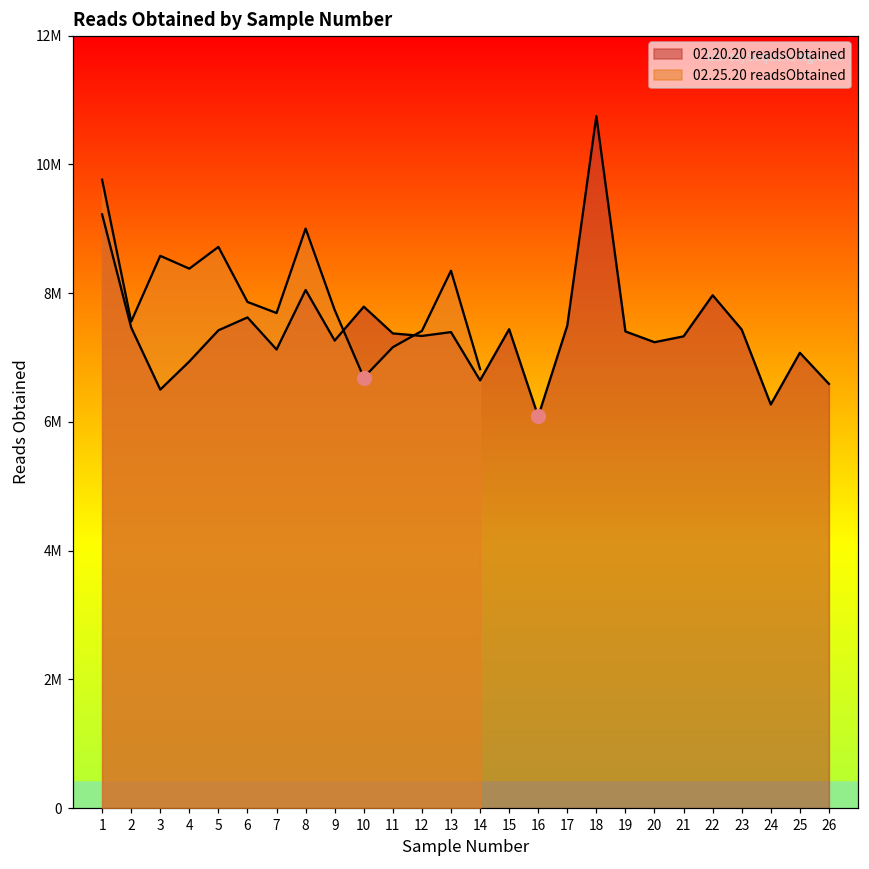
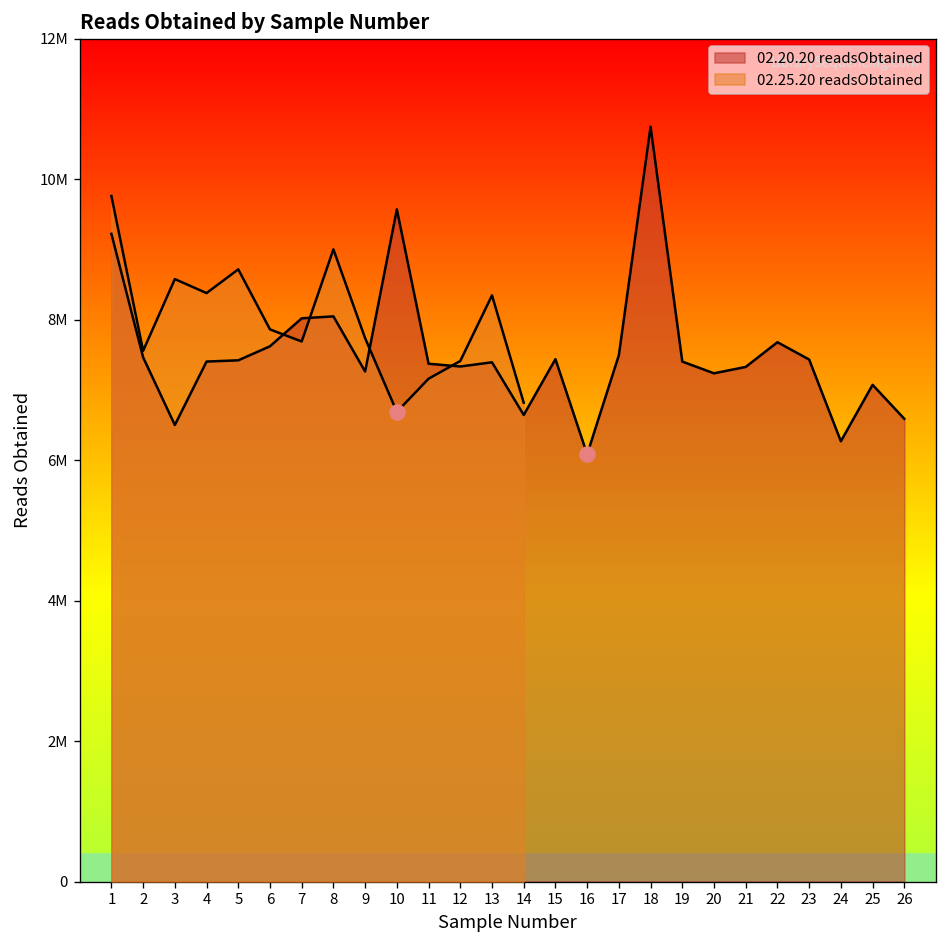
02.20.20 readsObtained, 4: 6900000 -> 7400000
02.20.20 readsObtained, 7: 7100000 -> 8000000
02.20.20 readsObtained, 10: 7800000 -> 9600000
02.20.20 readsObtained, 22: 8000000 -> 7700000
